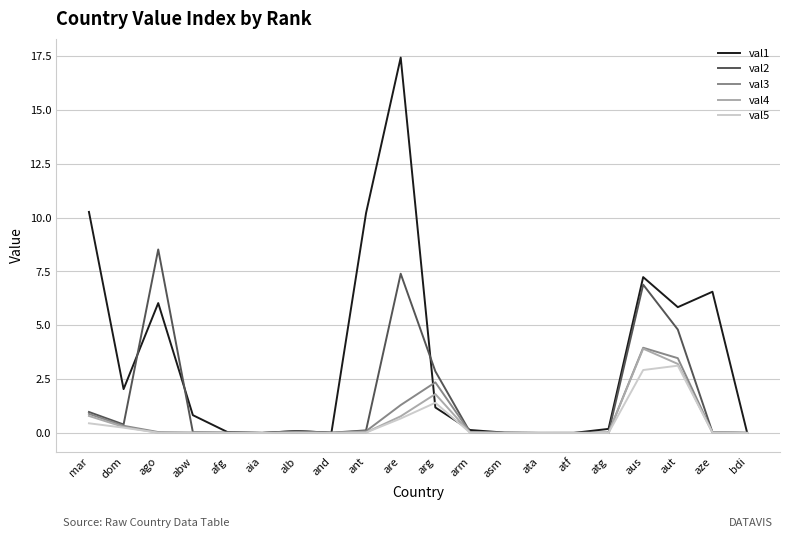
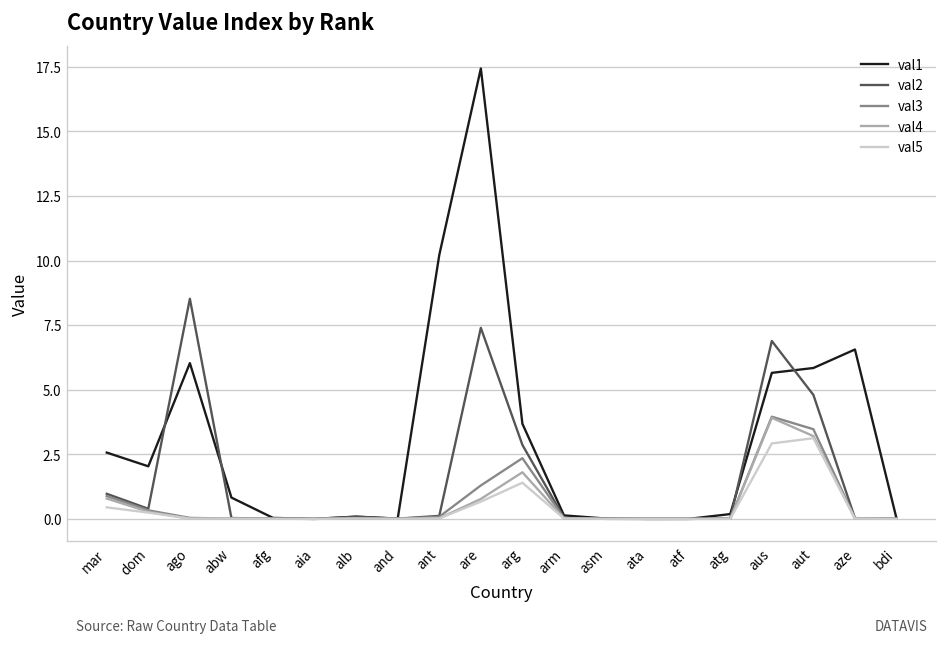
val1, mar: 10.3 -> 2.6
val1, arg: 1.2 -> 3.7
val1, aus: 7.2 -> 5.7
